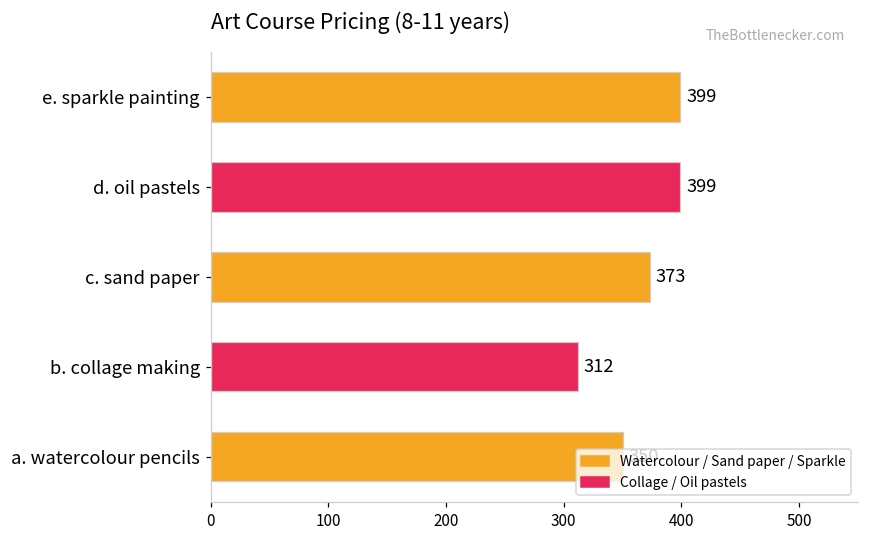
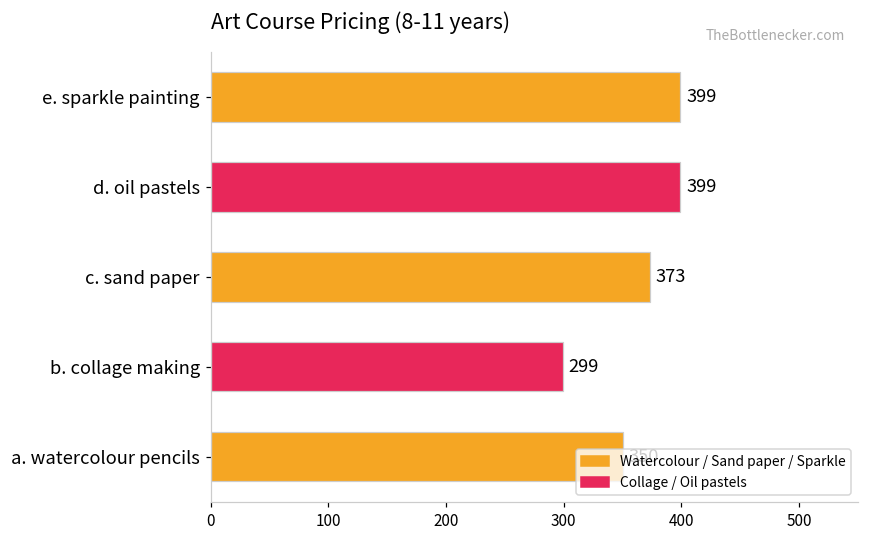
b. collage making: 312 -> 299
